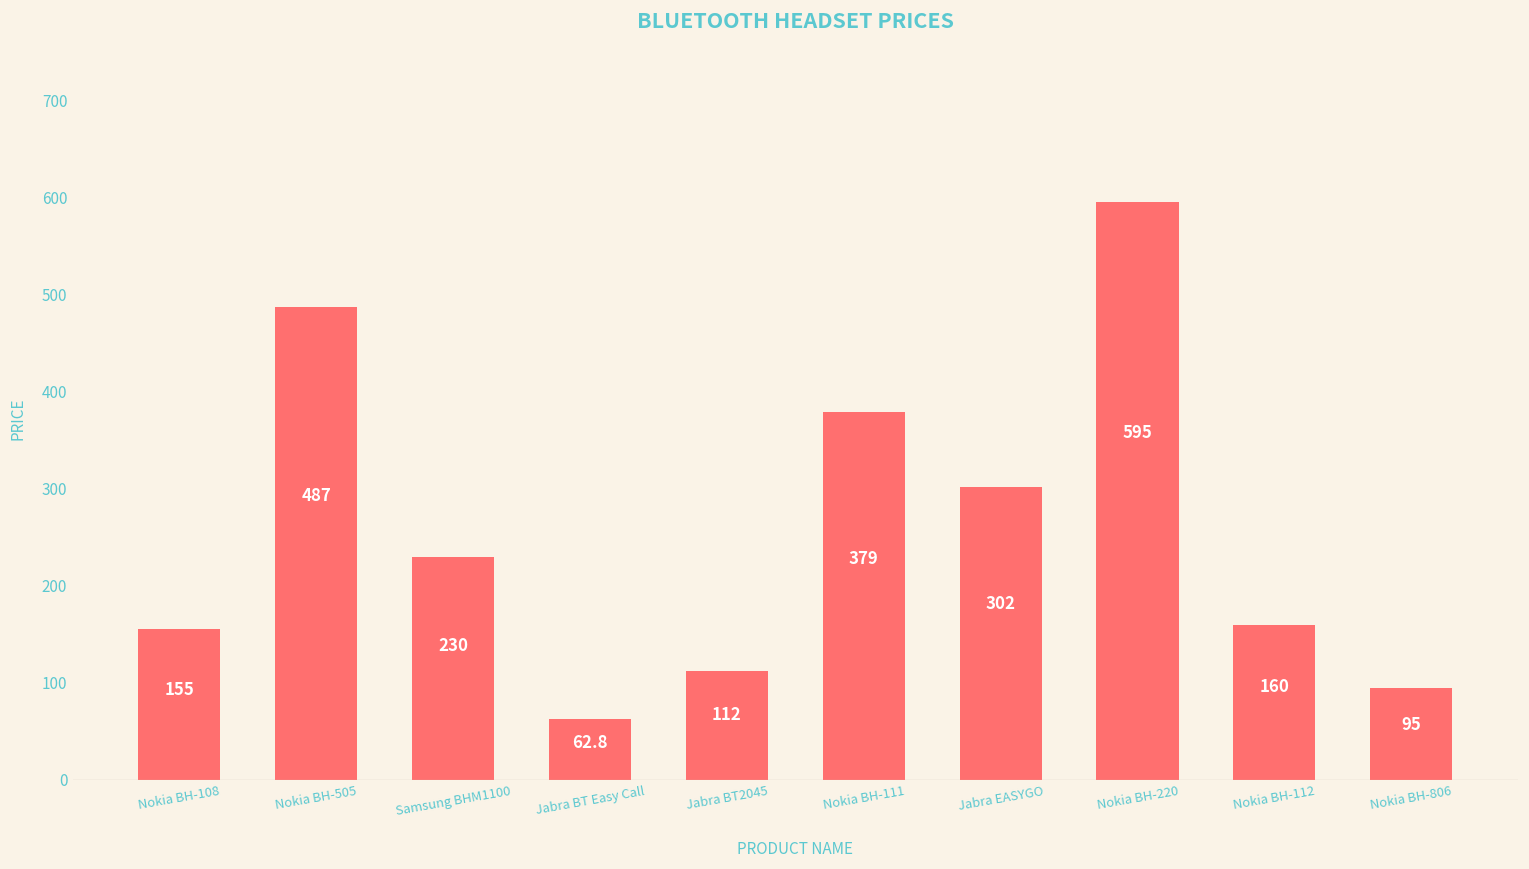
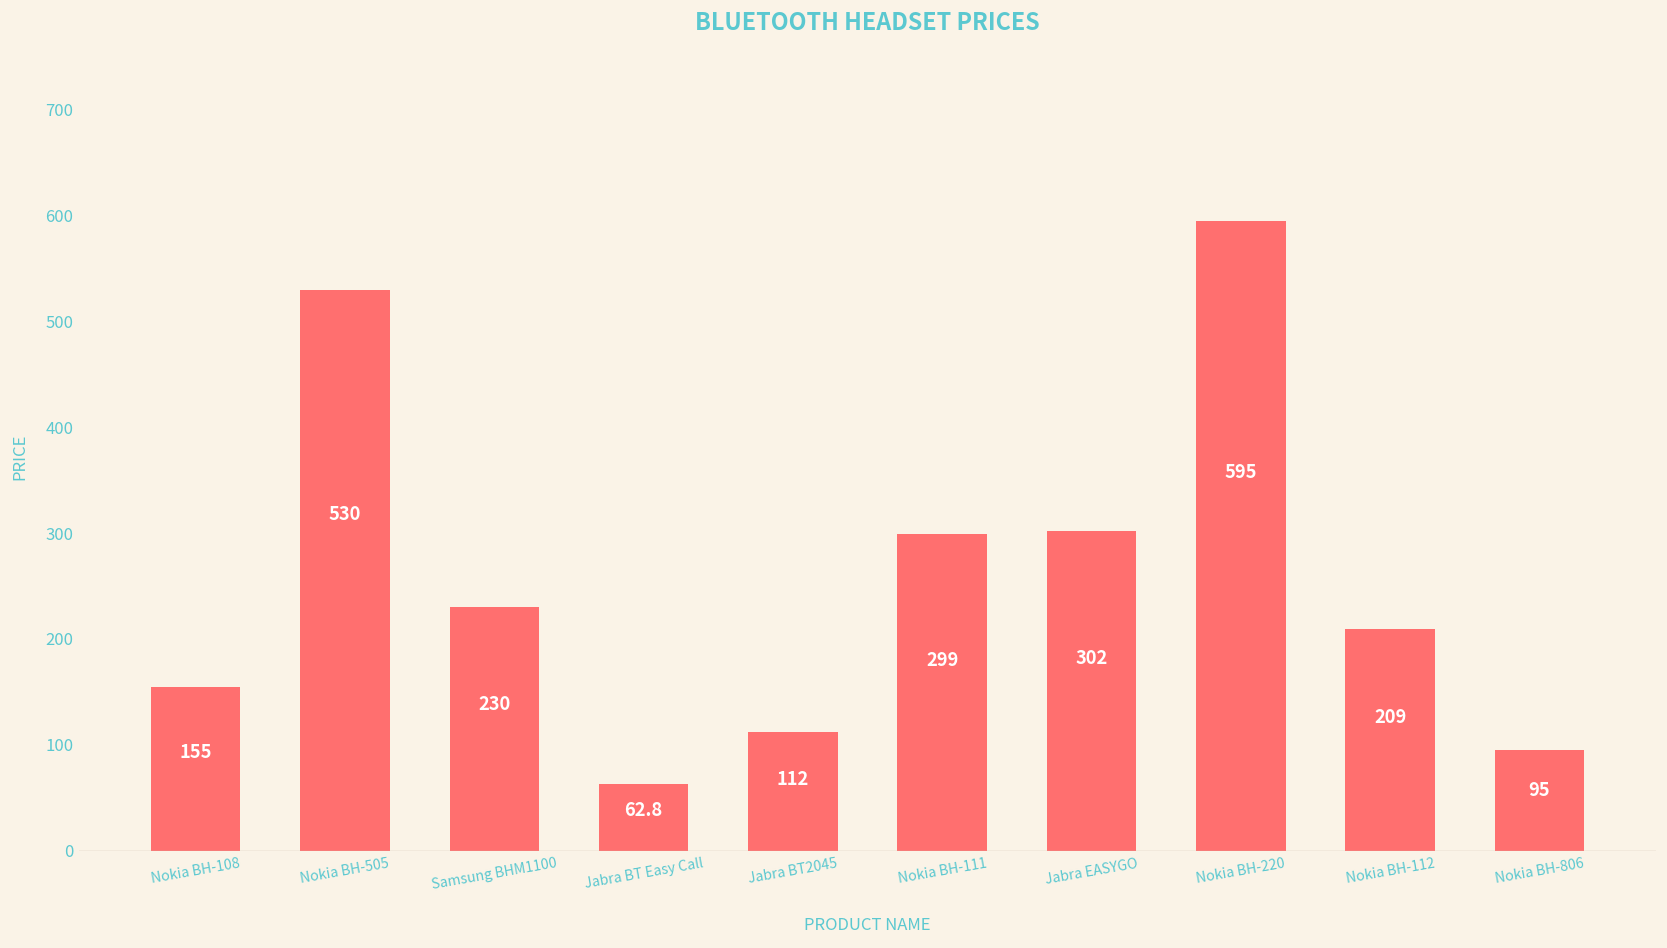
Nokia BH-505: 487 -> 530
Nokia BH-111: 379 -> 299
Nokia BH-112: 160 -> 209
